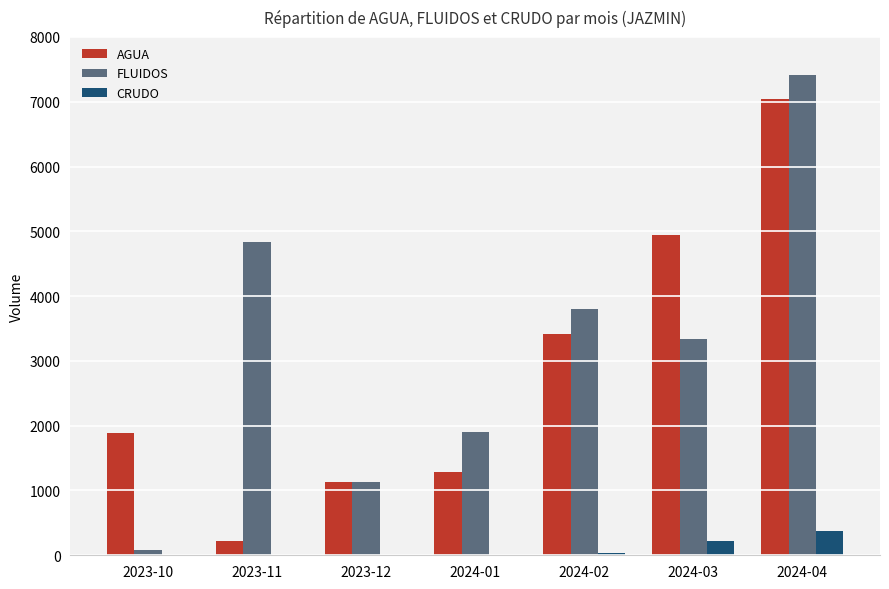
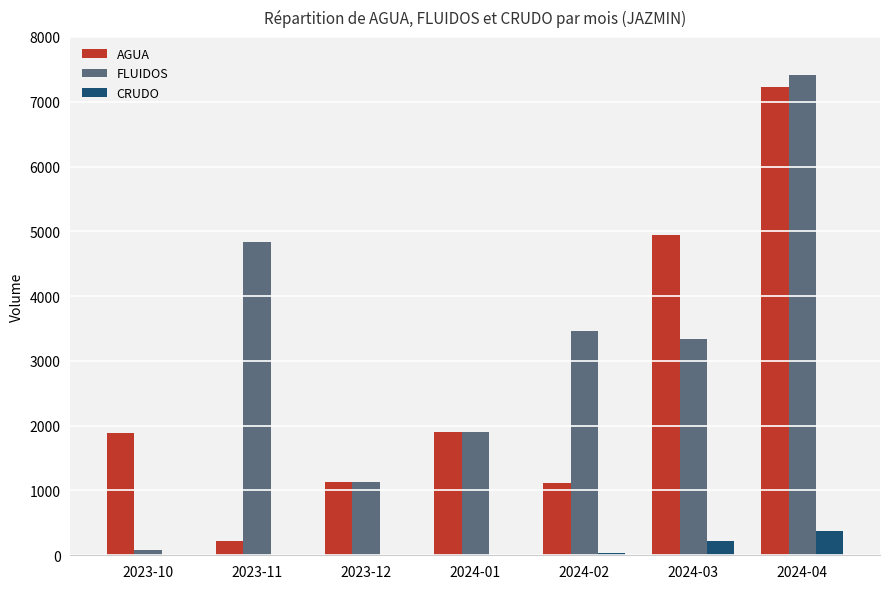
AGUA, 2024-01: 1300 -> 1900
AGUA, 2024-02: 3400 -> 1100
FLUIDOS, 2024-02: 3800 -> 3500
AGUA, 2024-04: 7000 -> 7200
